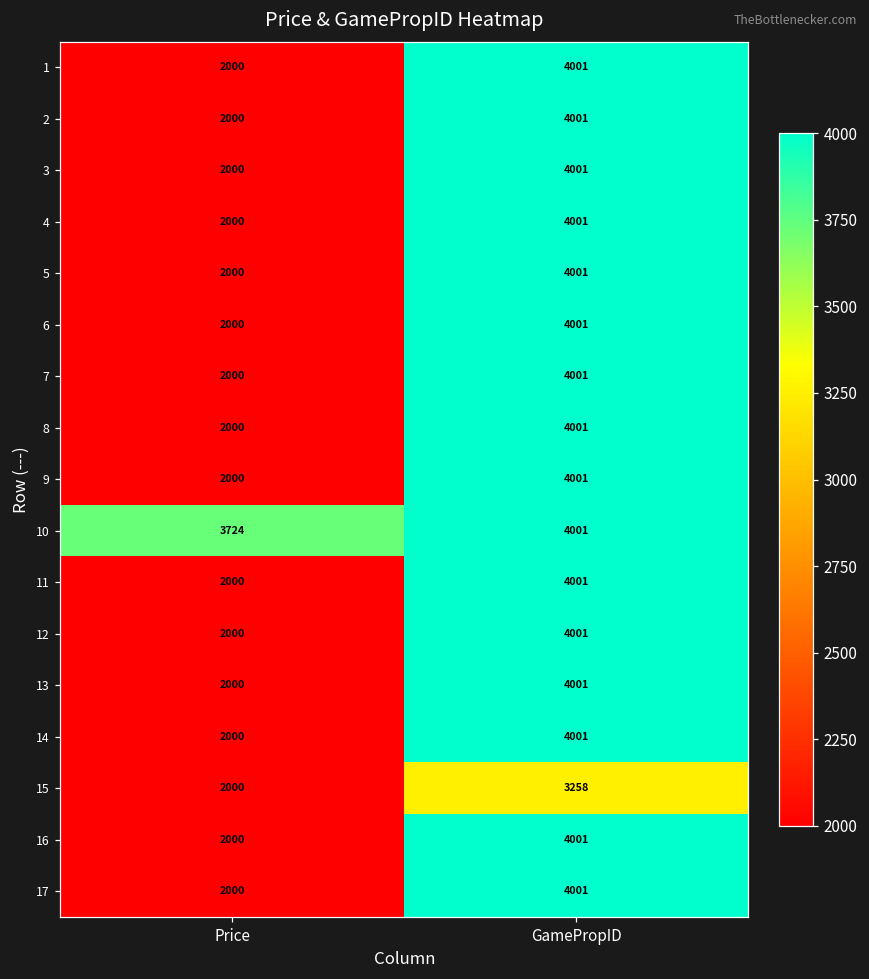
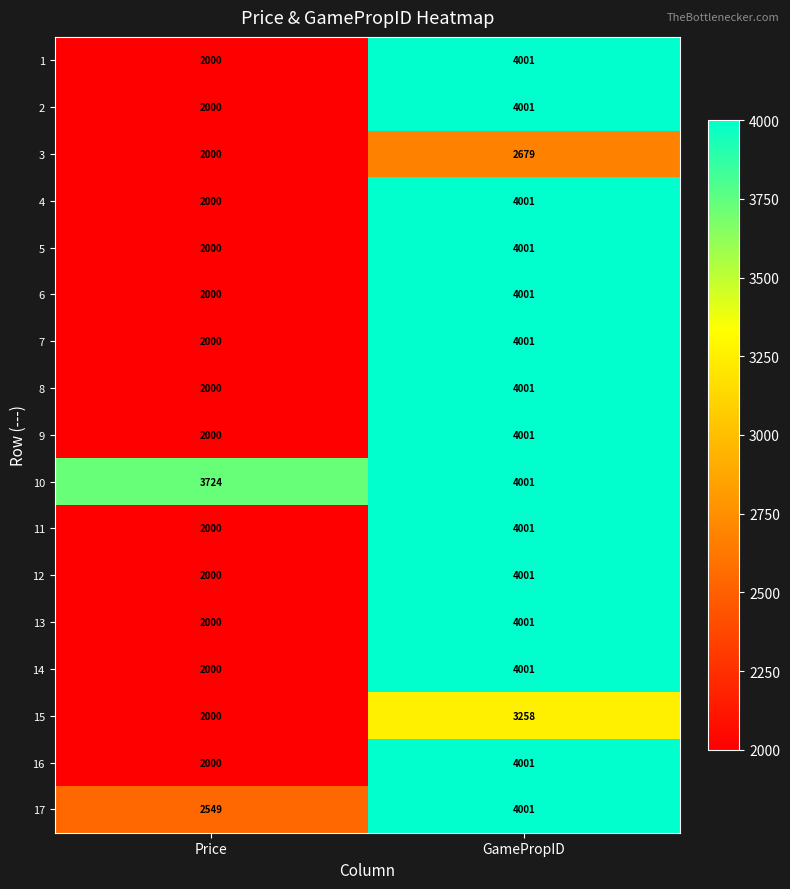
3, GamePropID: 4001 -> 2679
17, Price: 2000 -> 2549
